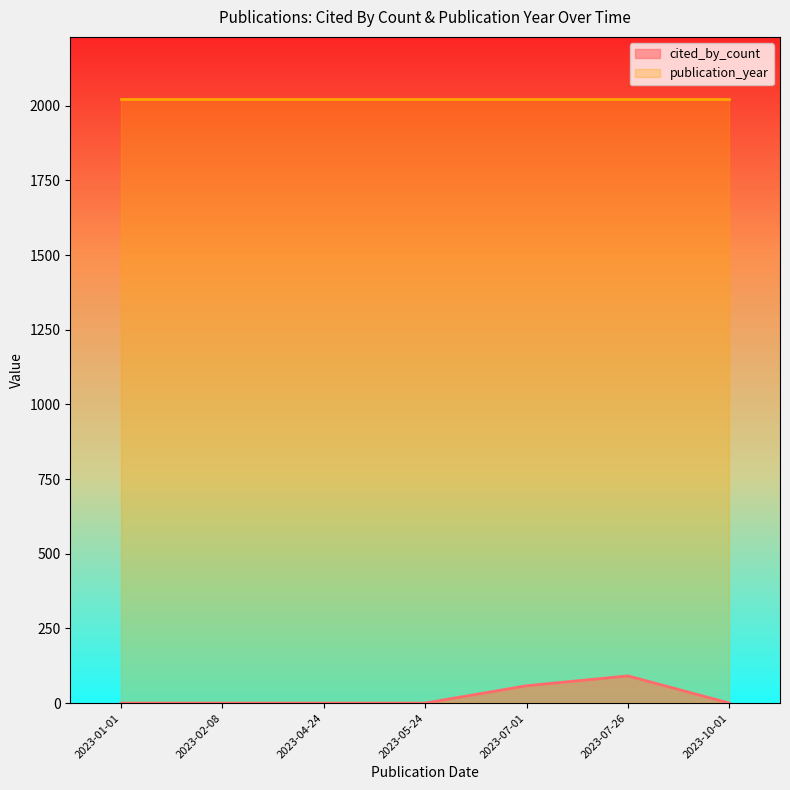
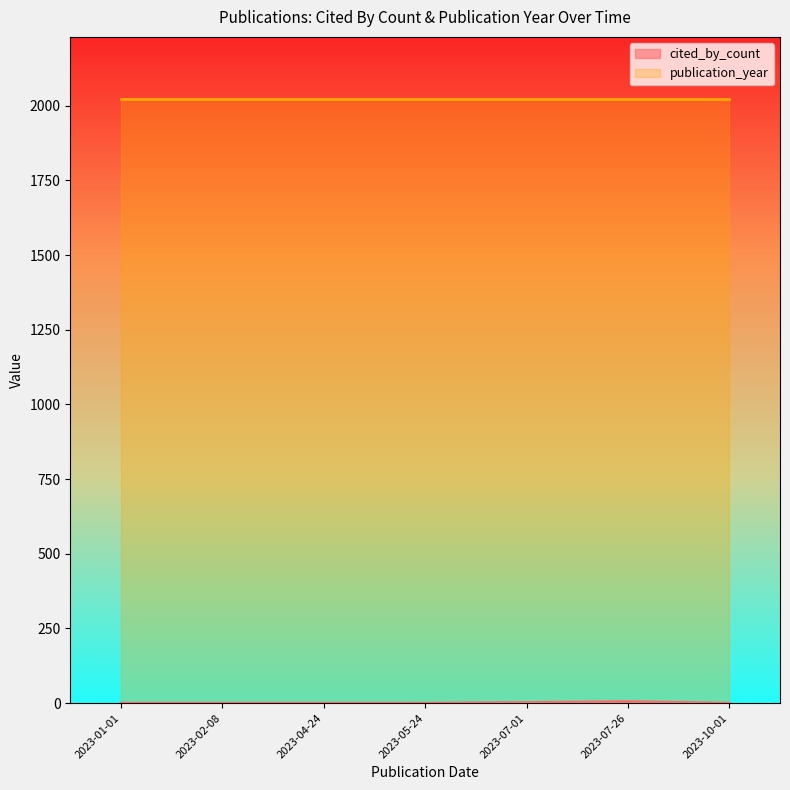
cited_by_count, 2023-07-01: 60 -> 0
cited_by_count, 2023-07-26: 90 -> 10
